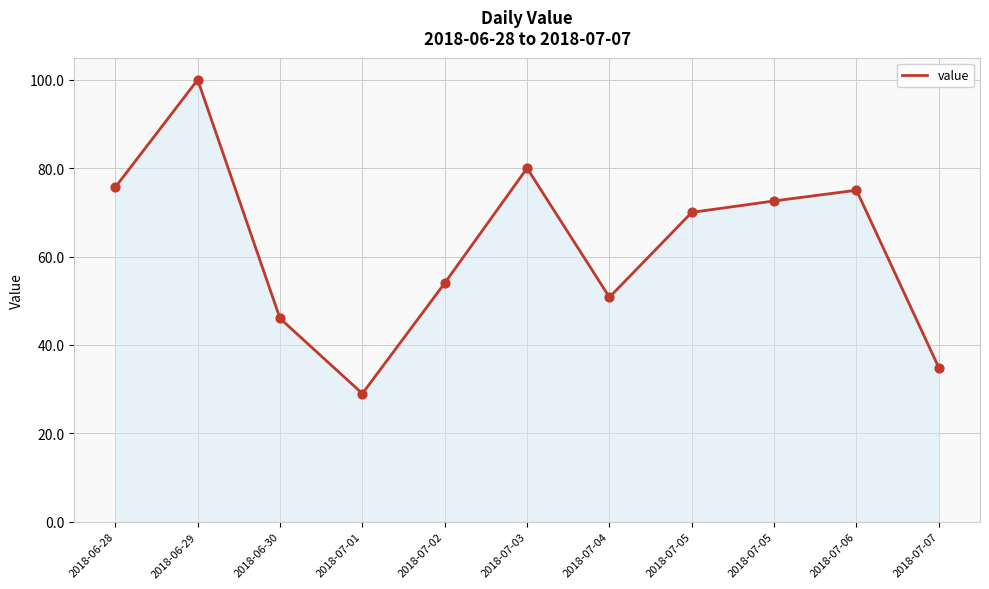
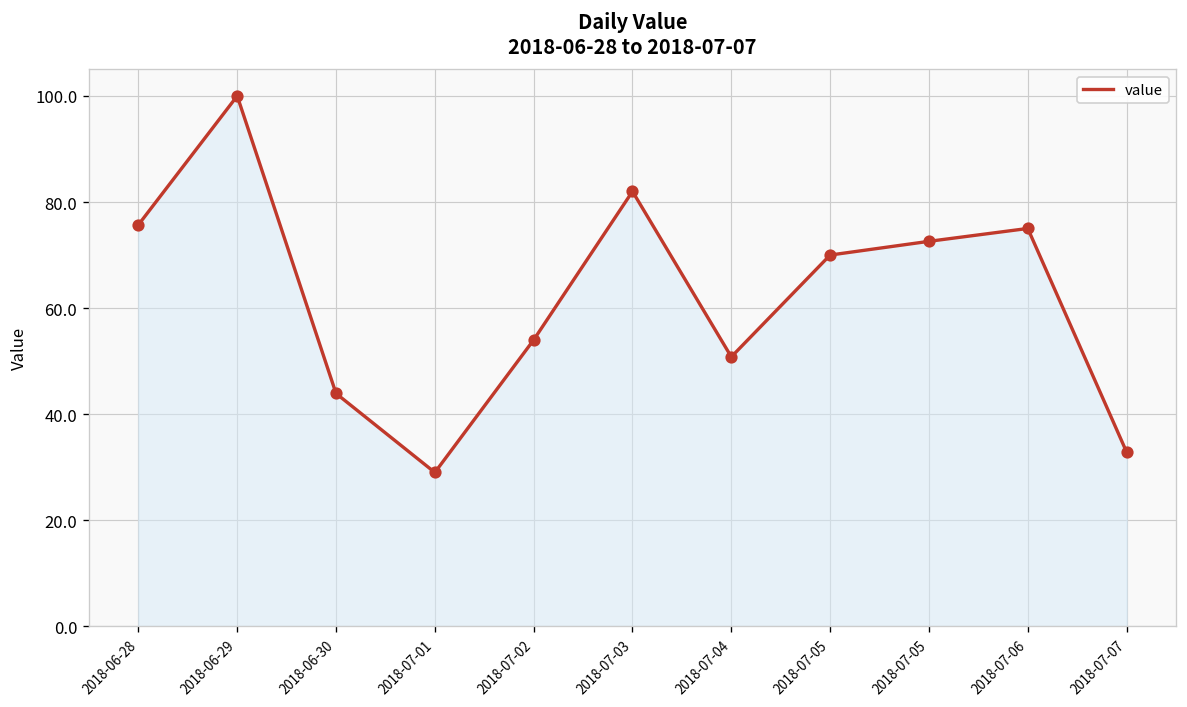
2018-06-30: 46 -> 44
2018-07-03: 80 -> 82
2018-07-07: 35 -> 33
